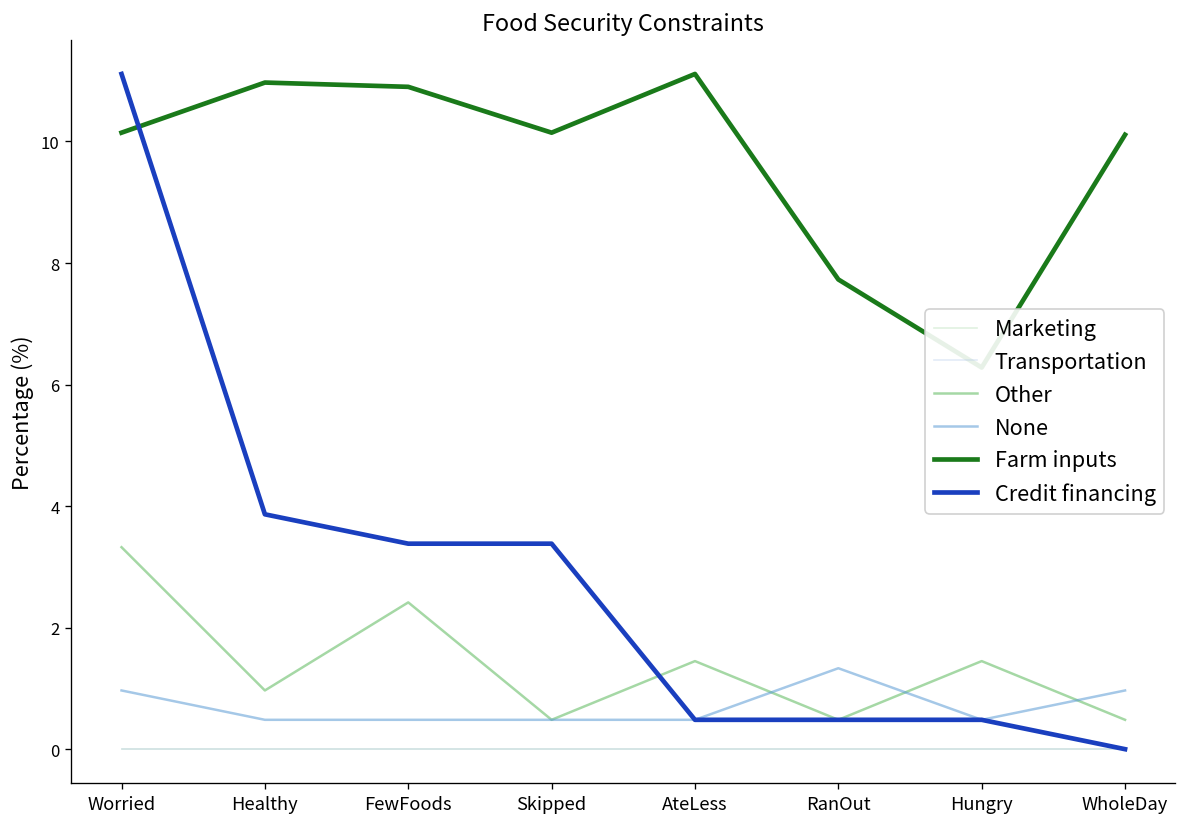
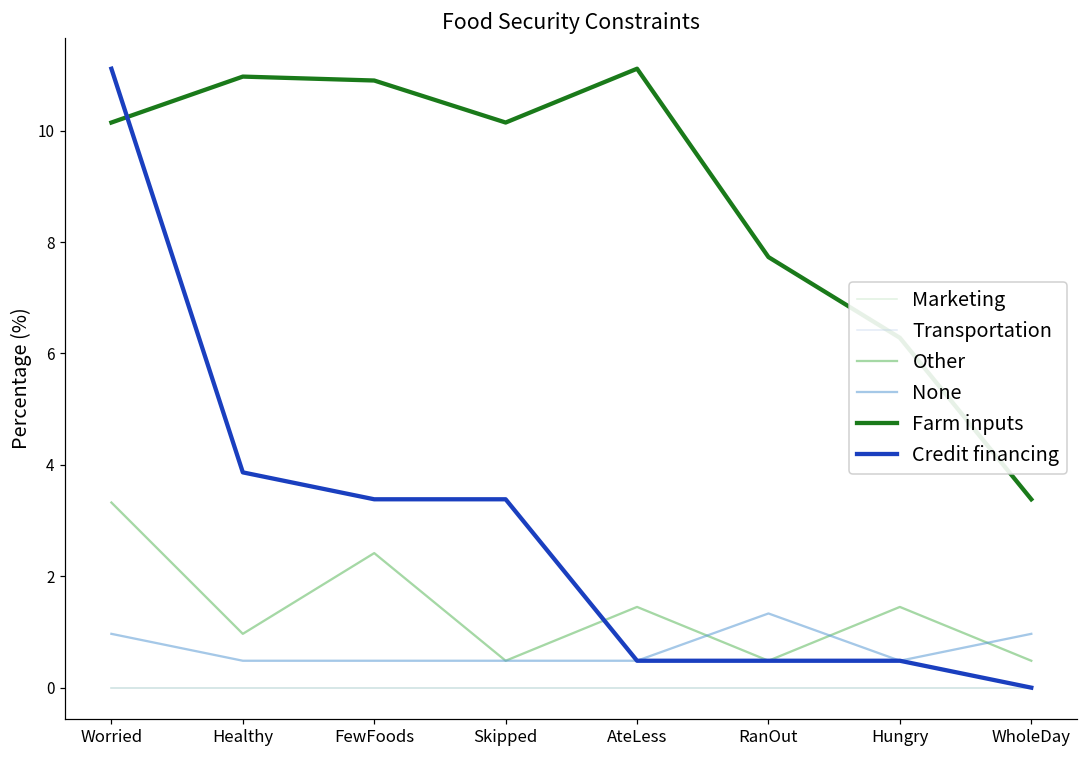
Farm inputs, WholeDay: 10.1 -> 3.4
